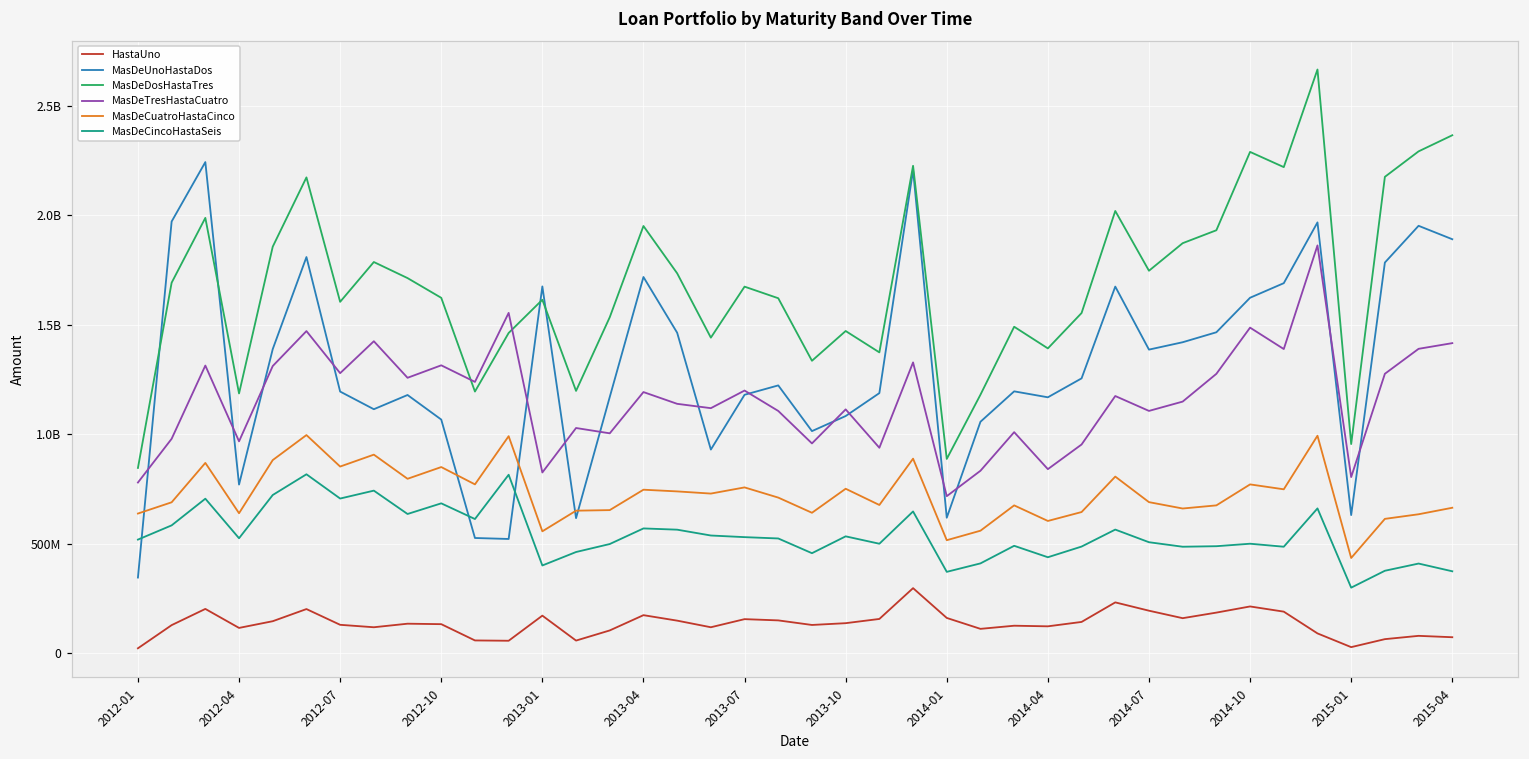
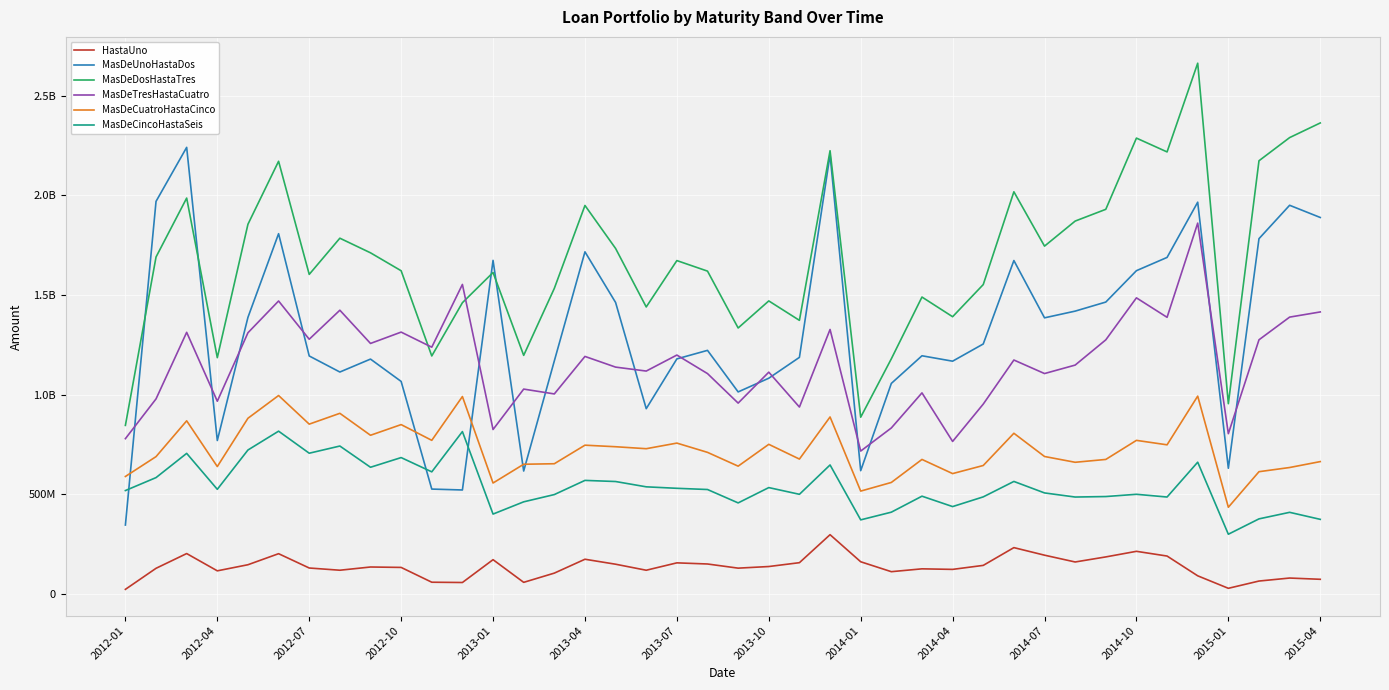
MasDeCuatroHastaCinco, 2012-01: 640000000 -> 590000000
MasDeTresHastaCuatro, 2014-04: 840000000 -> 760000000
